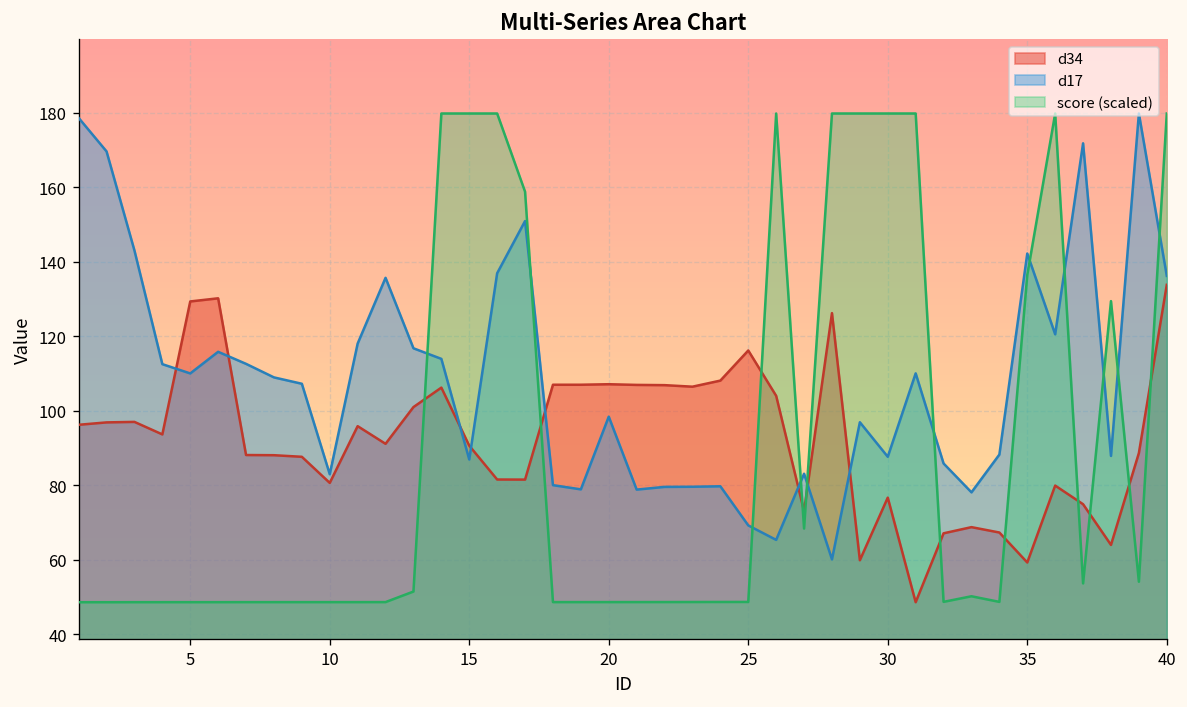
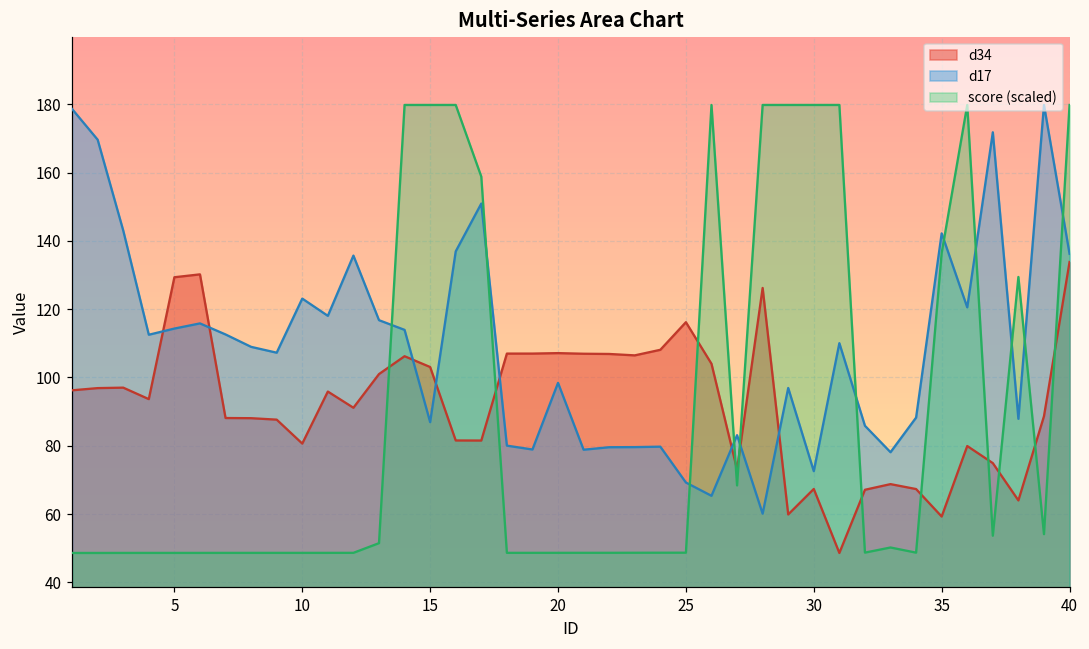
d17, 5: 110 -> 114
d17, 10: 83 -> 123
d34, 15: 91 -> 103
d34, 30: 77 -> 67
d17, 30: 88 -> 73
